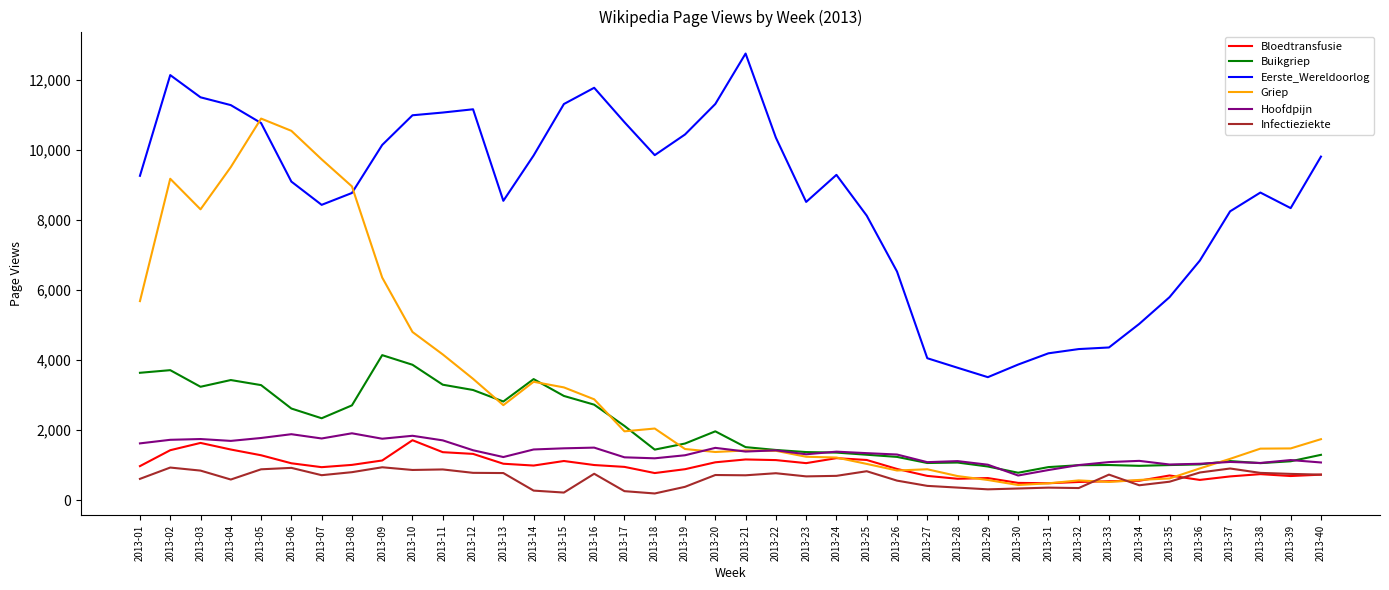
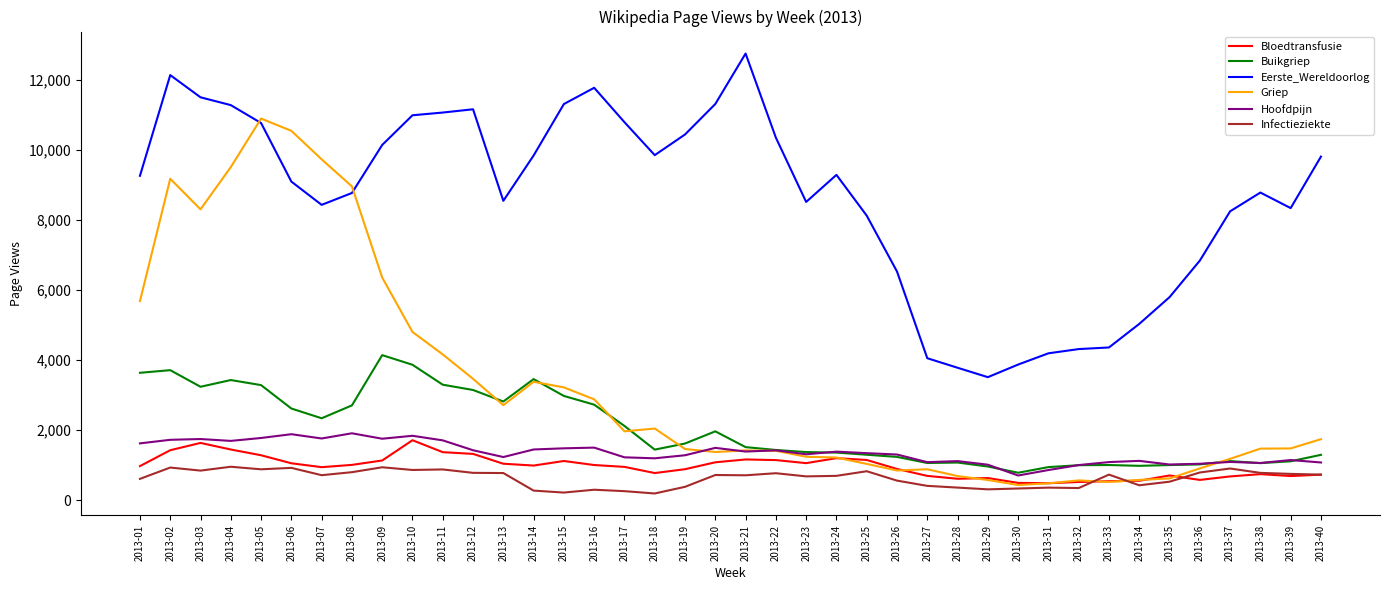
Infectieziekte, 2013-04: 600 -> 1,000
Infectieziekte, 2013-16: 800 -> 300
